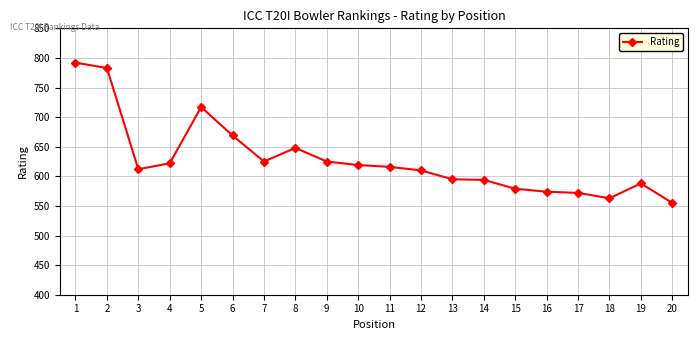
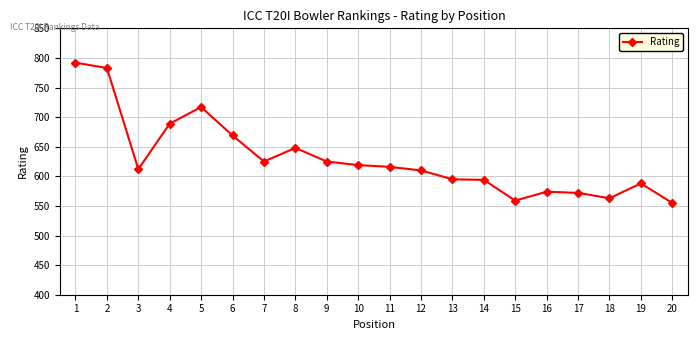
4: 620 -> 690
15: 580 -> 560
